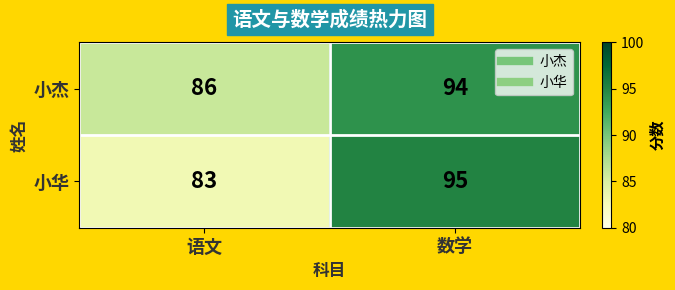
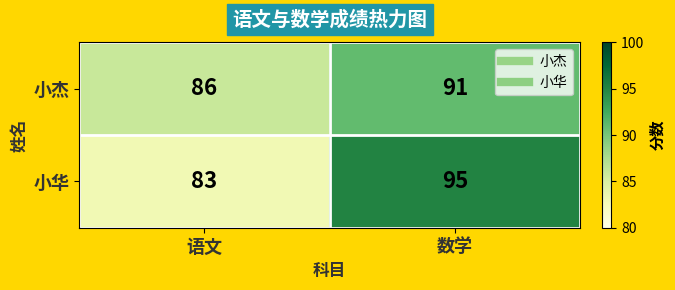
小杰, 数学: 94 -> 91
